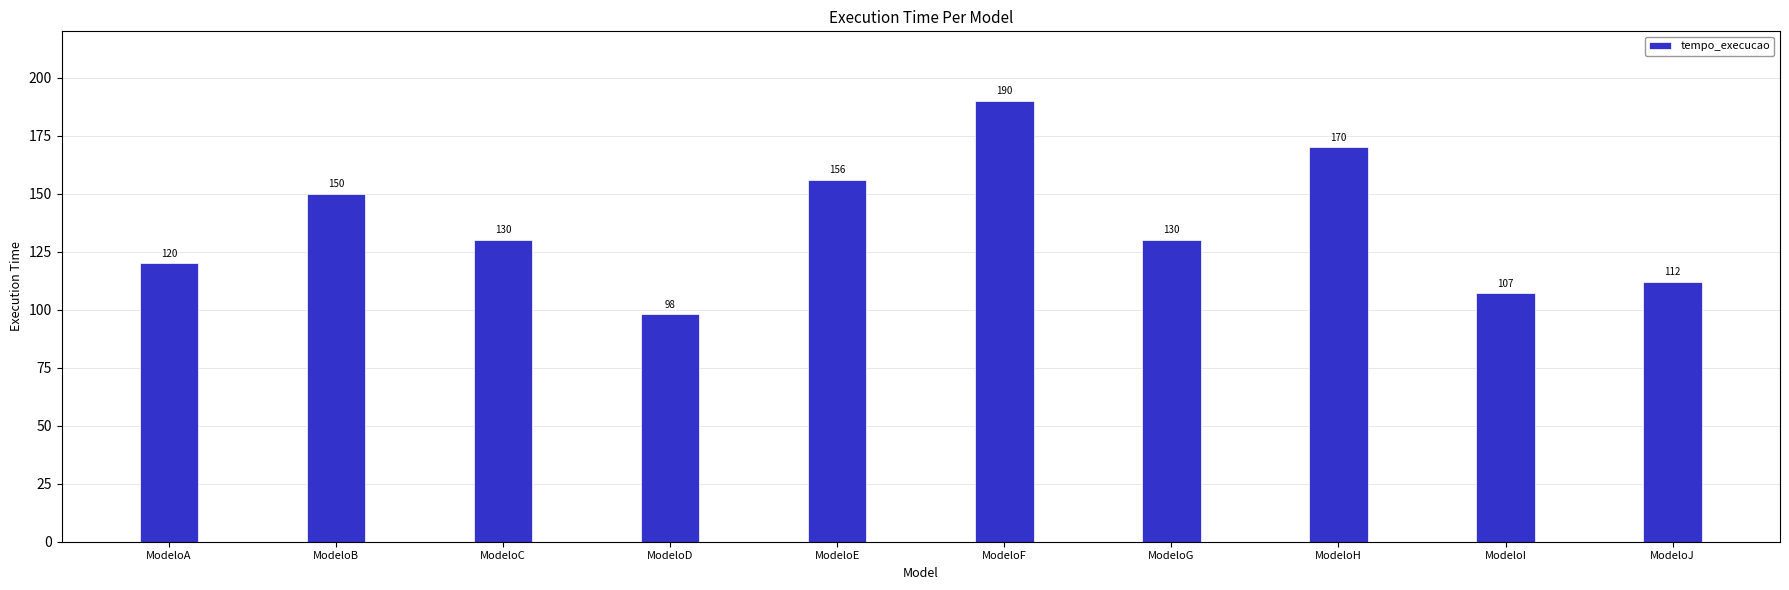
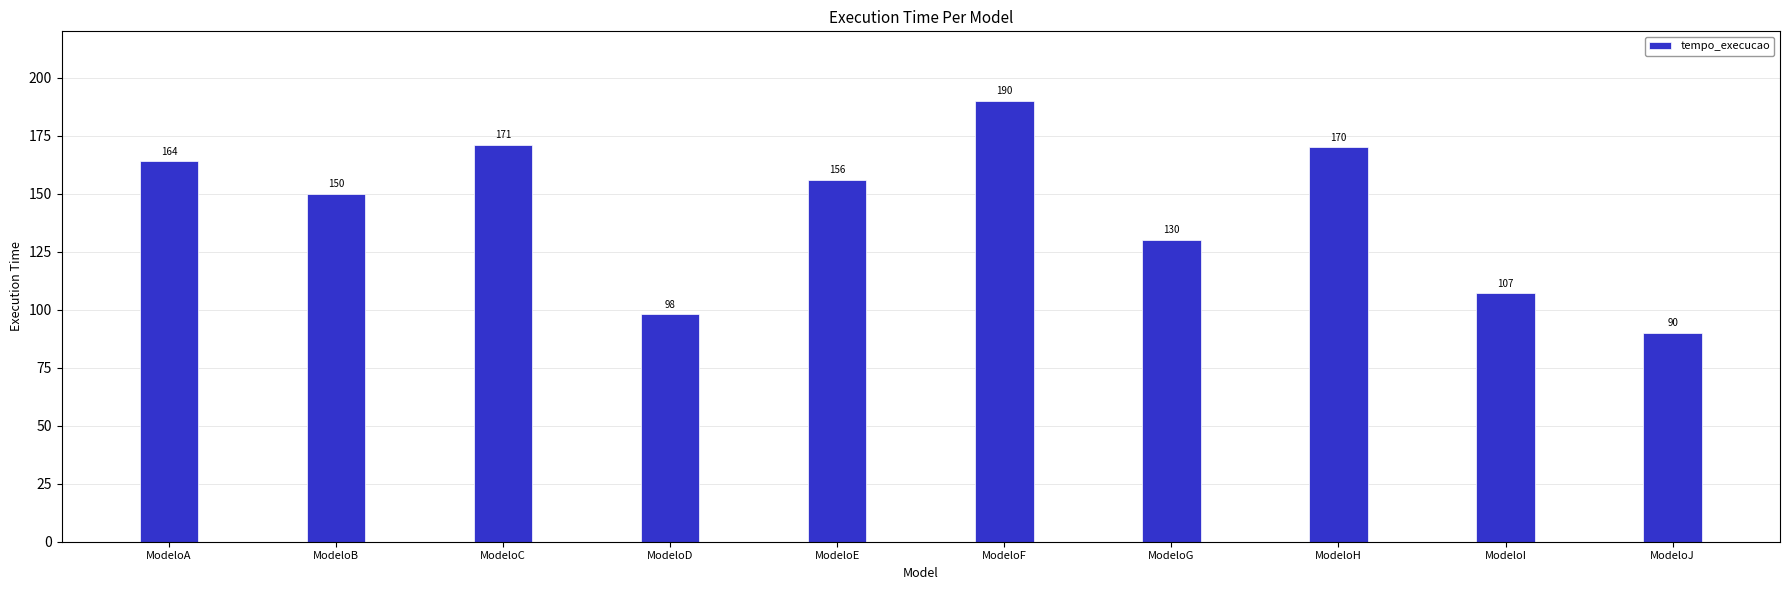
ModeloA: 120 -> 164
ModeloC: 130 -> 171
ModeloJ: 112 -> 90
